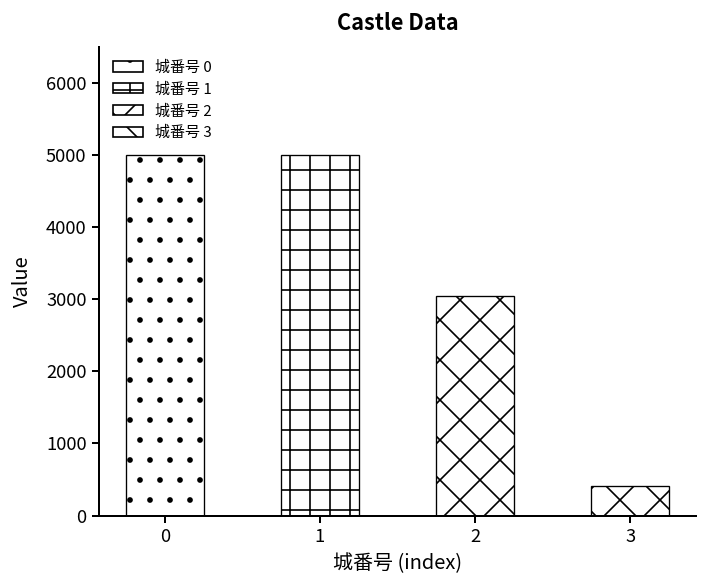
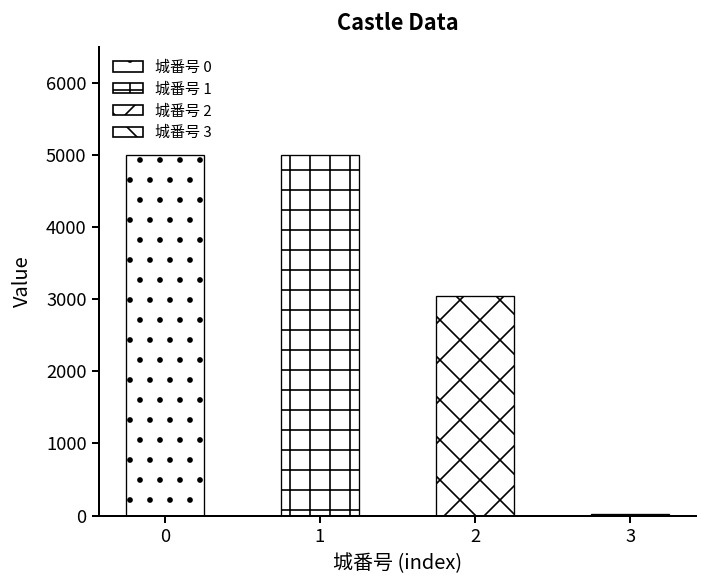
3: 400 -> 0
